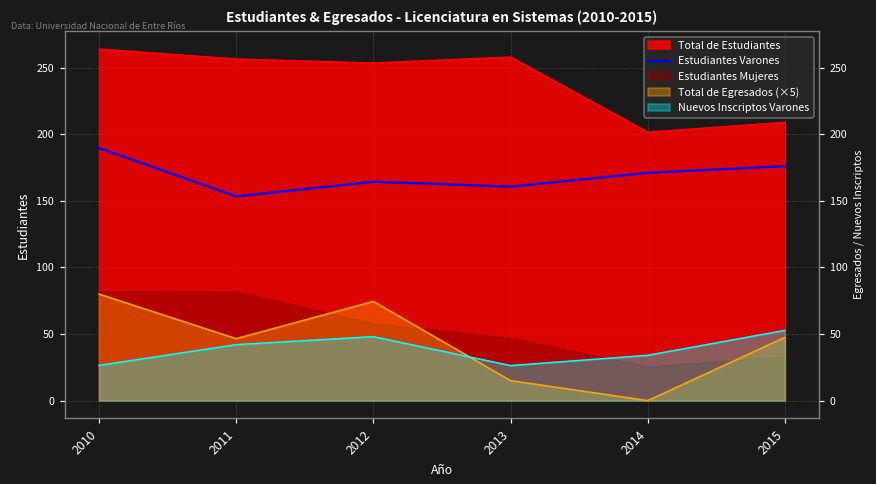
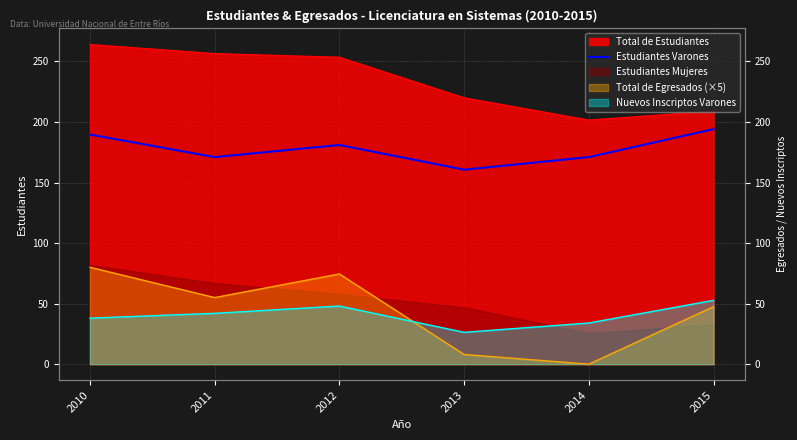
Nuevos Inscriptos Varones, 2010: 26 -> 38
Estudiantes Varones, 2011: 153 -> 171
Estudiantes Mujeres, 2011: 82 -> 67
Total de Egresados (×5), 2011: 47 -> 55
Estudiantes Varones, 2012: 164 -> 181
Total de Estudiantes, 2013: 258 -> 220
Total de Egresados (×5), 2013: 15 -> 8
Estudiantes Varones, 2015: 176 -> 194
